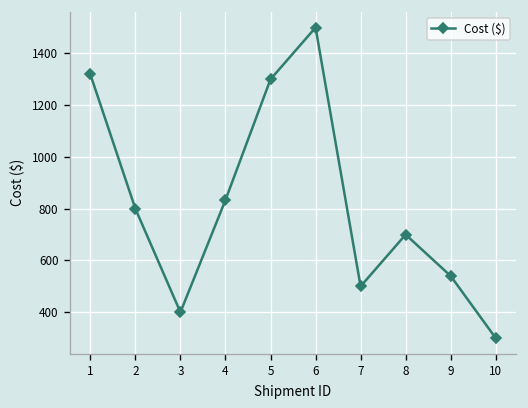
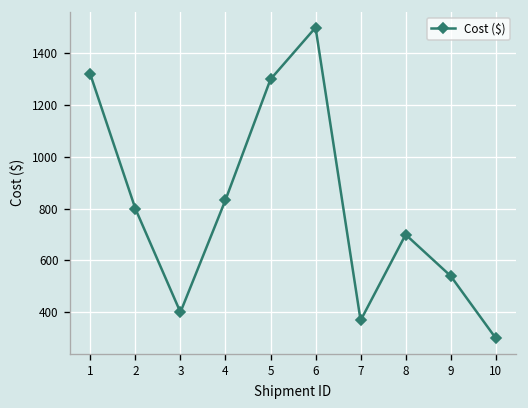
7: 500 -> 370
